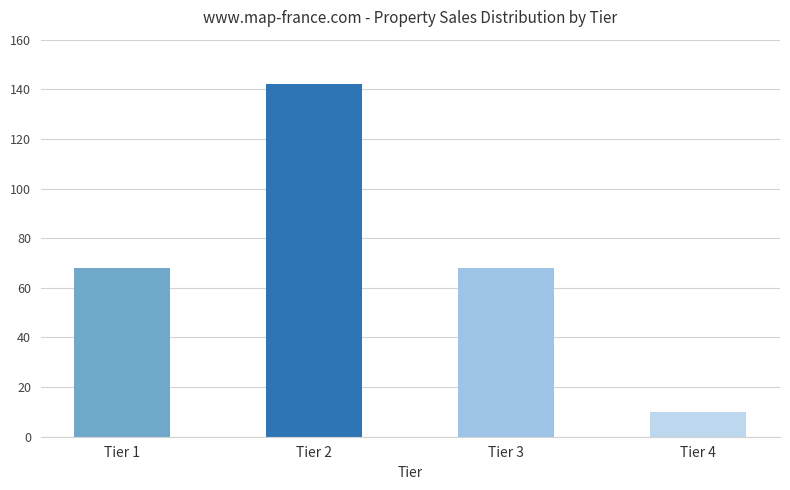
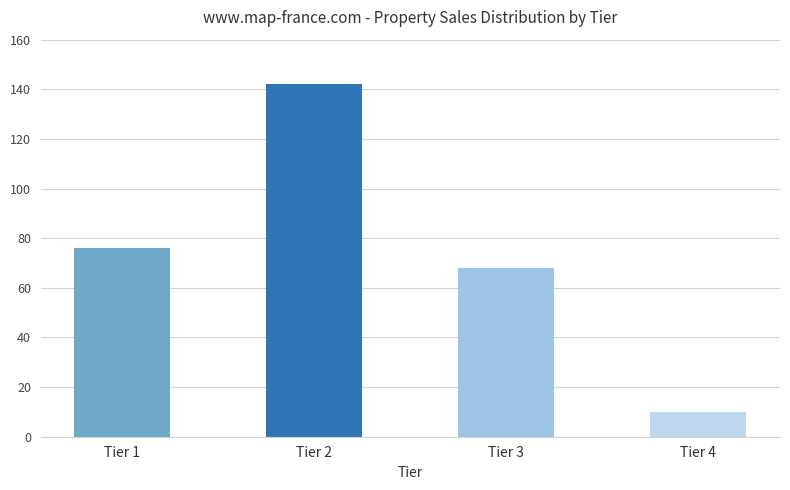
Tier 1: 68 -> 76
